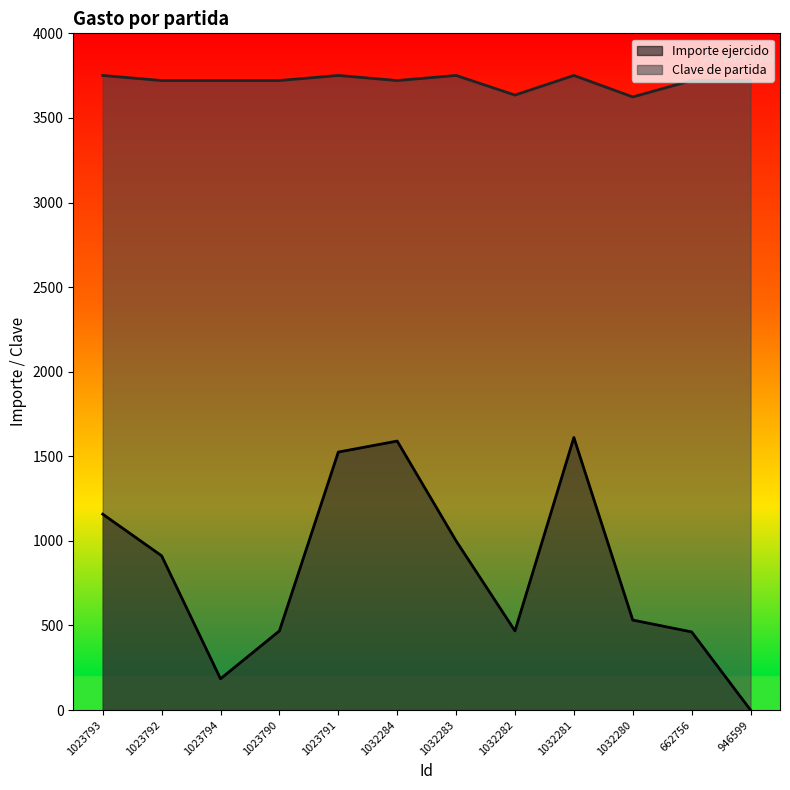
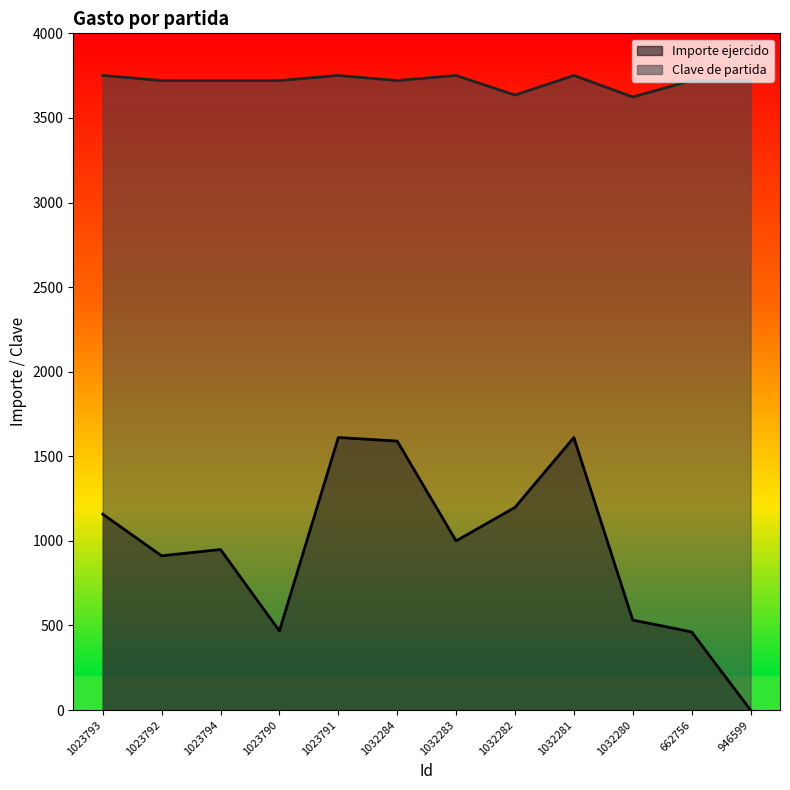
Importe ejercido, 1023794: 190 -> 950
Importe ejercido, 1023791: 1530 -> 1610
Importe ejercido, 1032282: 470 -> 1200
